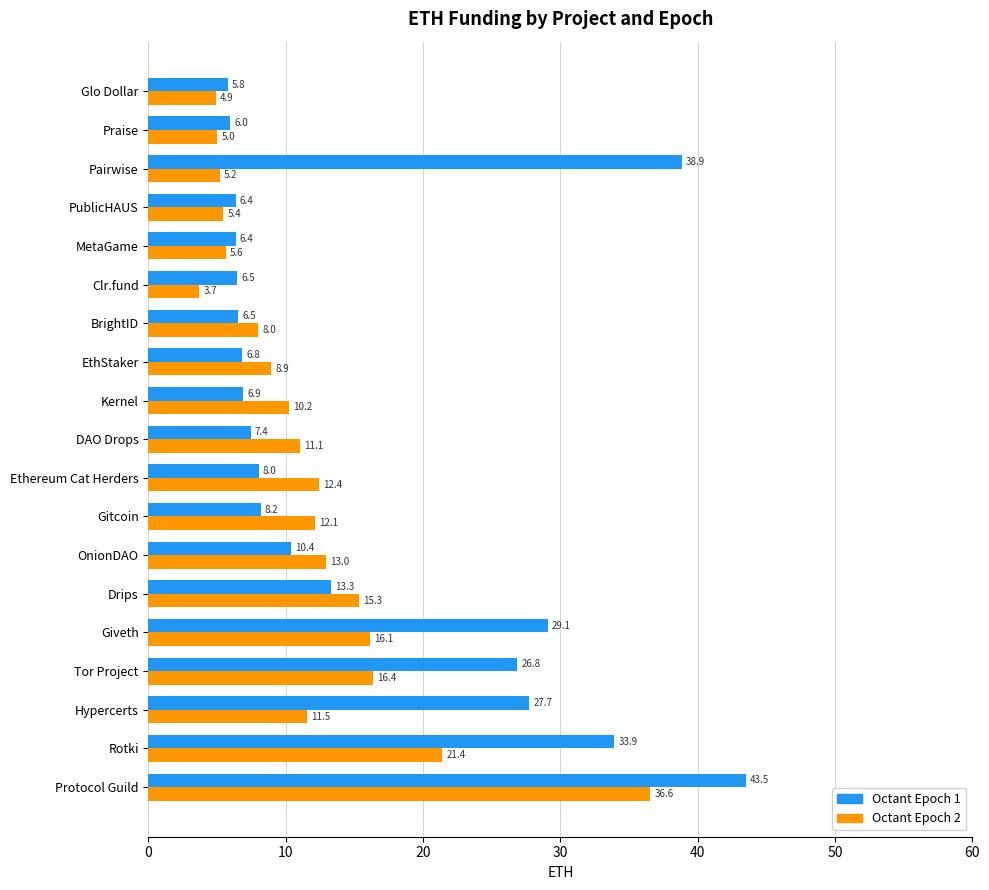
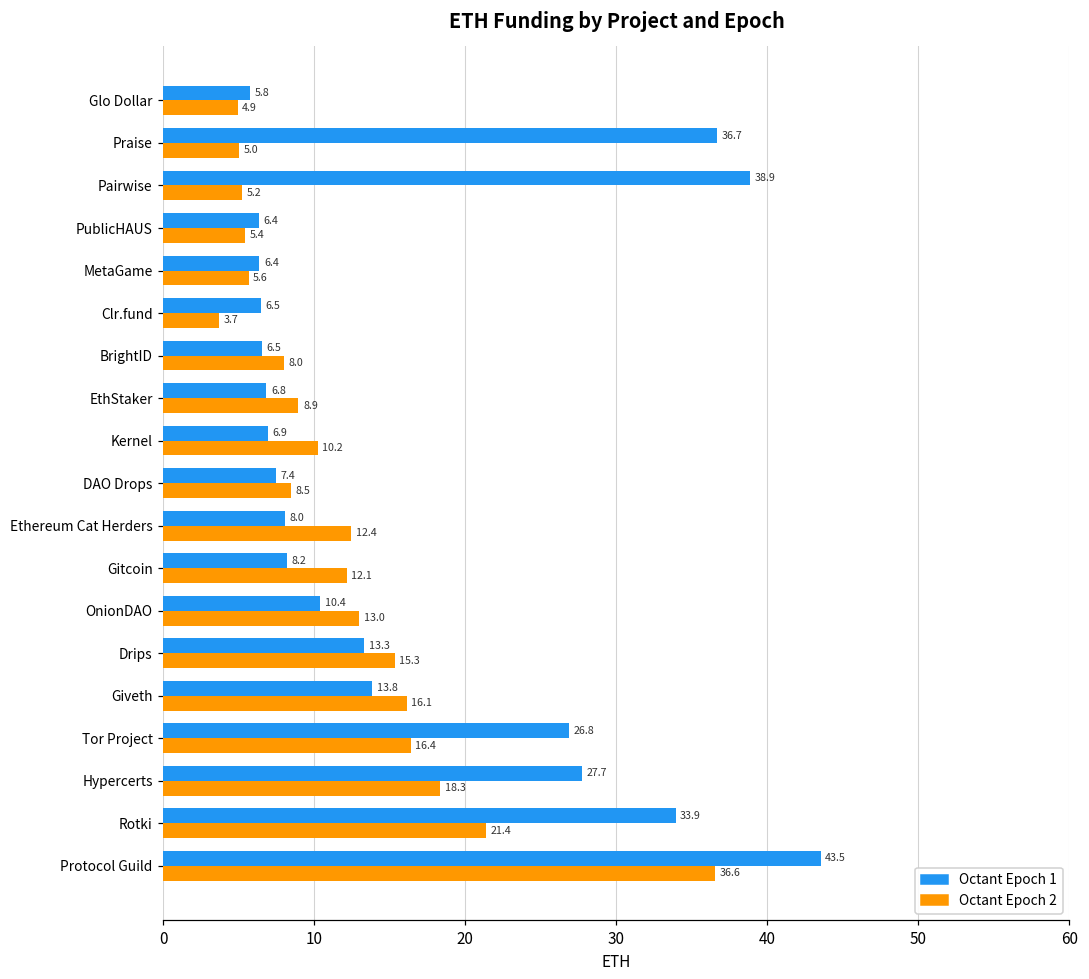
Octant Epoch 1, Praise: 6.0 -> 36.7
Octant Epoch 2, DAO Drops: 11.1 -> 8.5
Octant Epoch 1, Giveth: 29.1 -> 13.8
Octant Epoch 2, Hypercerts: 11.5 -> 18.3
